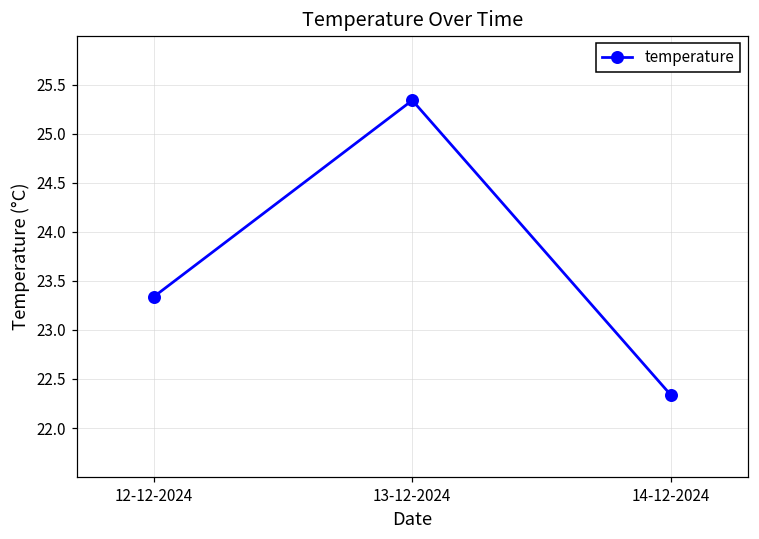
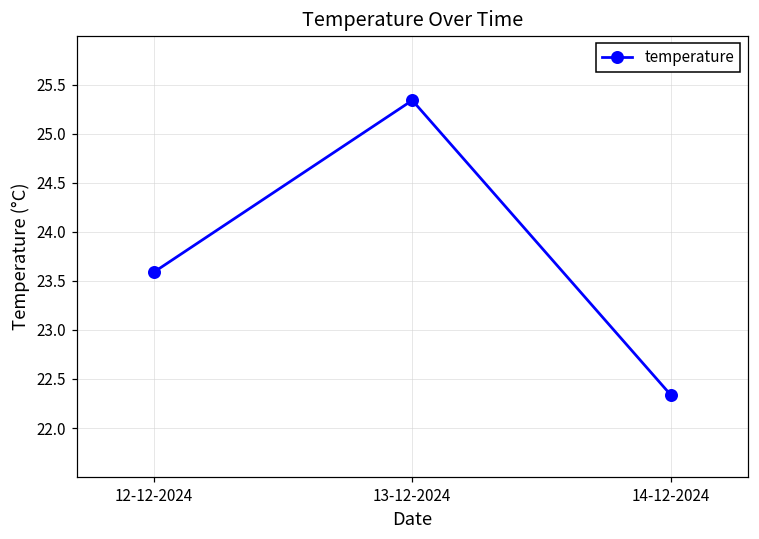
12-12-2024: 23.3 -> 23.6
